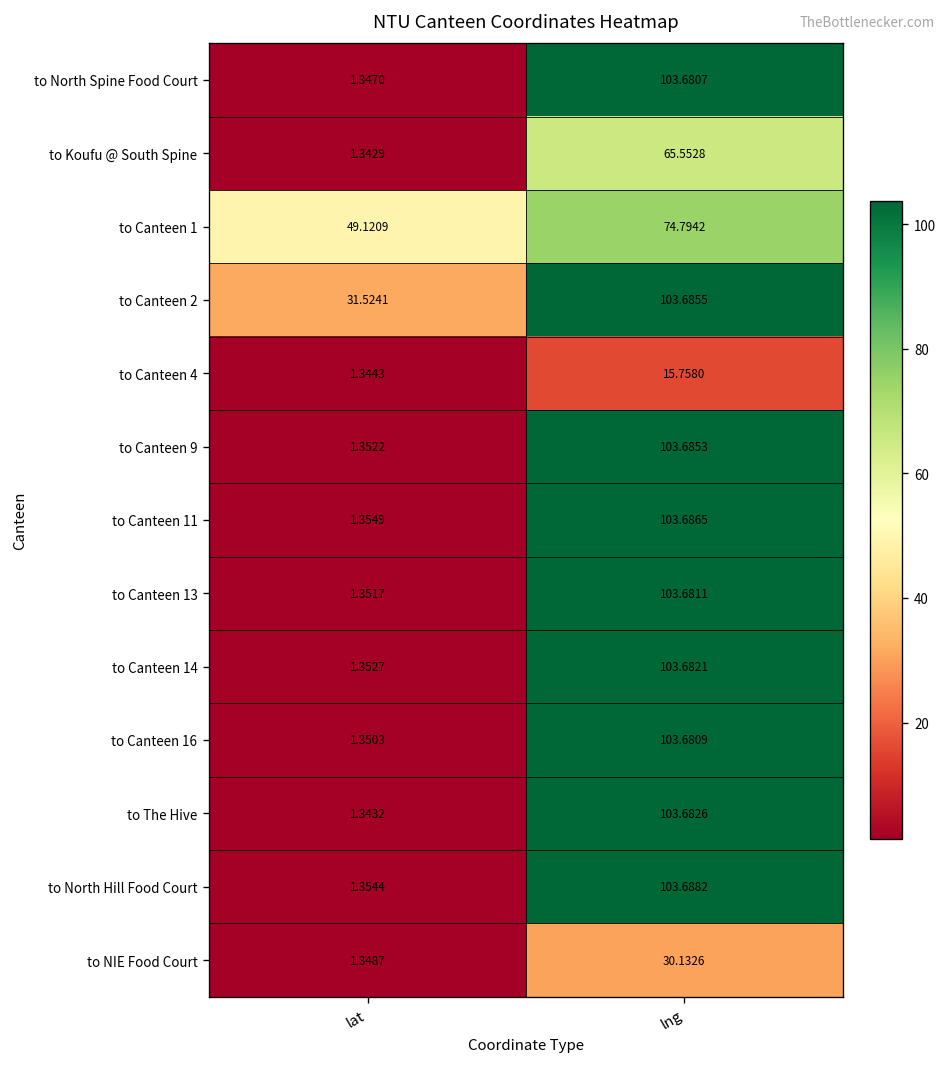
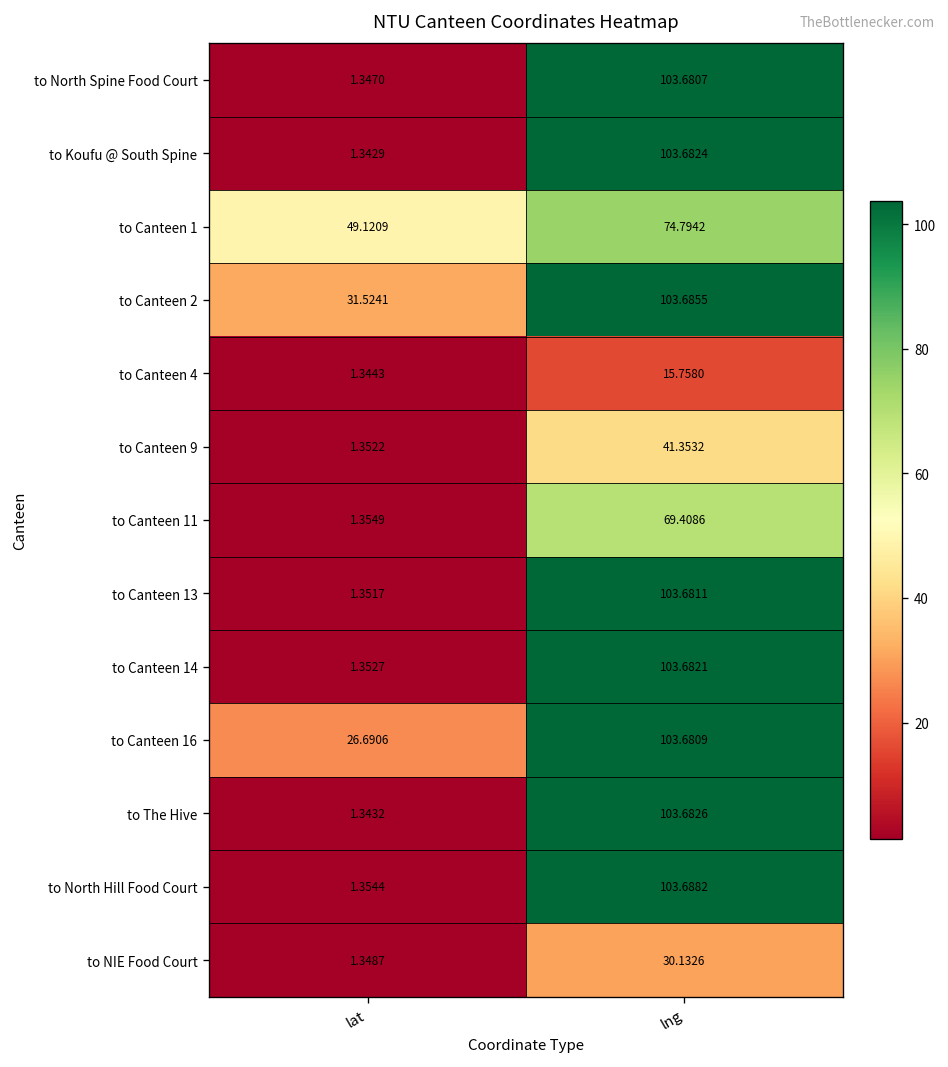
to Koufu @ South Spine, lng: 65.5528 -> 103.6824
to Canteen 9, lng: 103.6853 -> 41.3532
to Canteen 11, lng: 103.6865 -> 69.4086
to Canteen 16, lat: 1.3503 -> 26.6906
